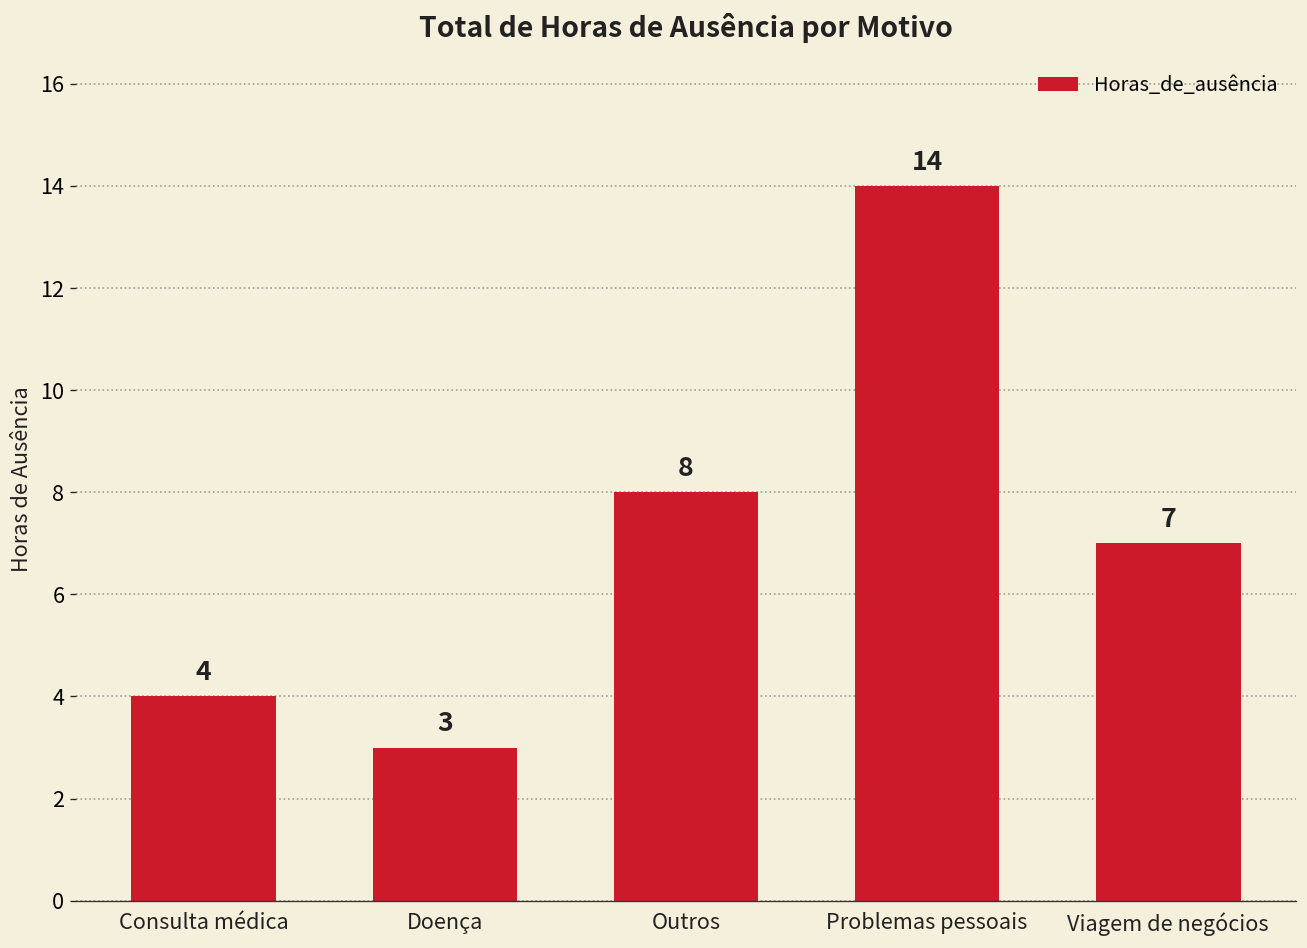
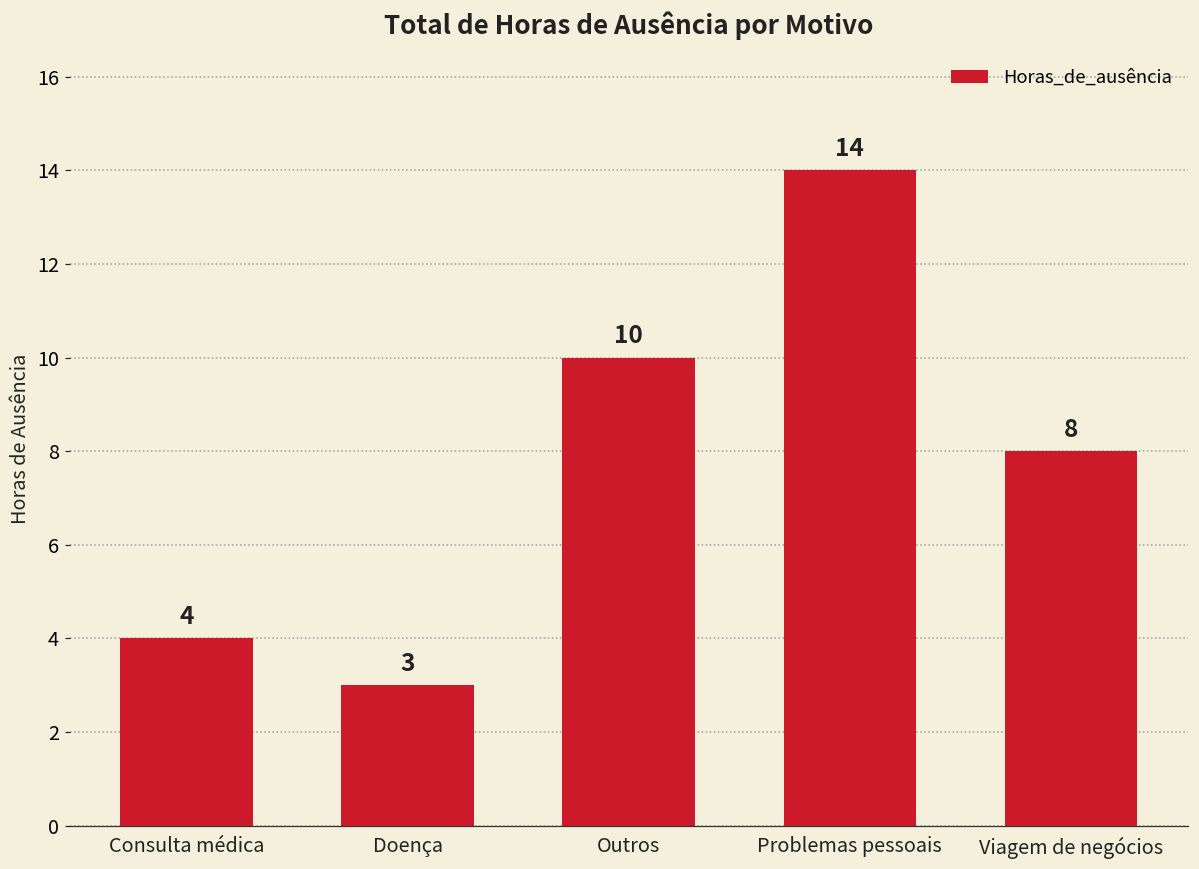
Outros: 8 -> 10
Viagem de negócios: 7 -> 8
